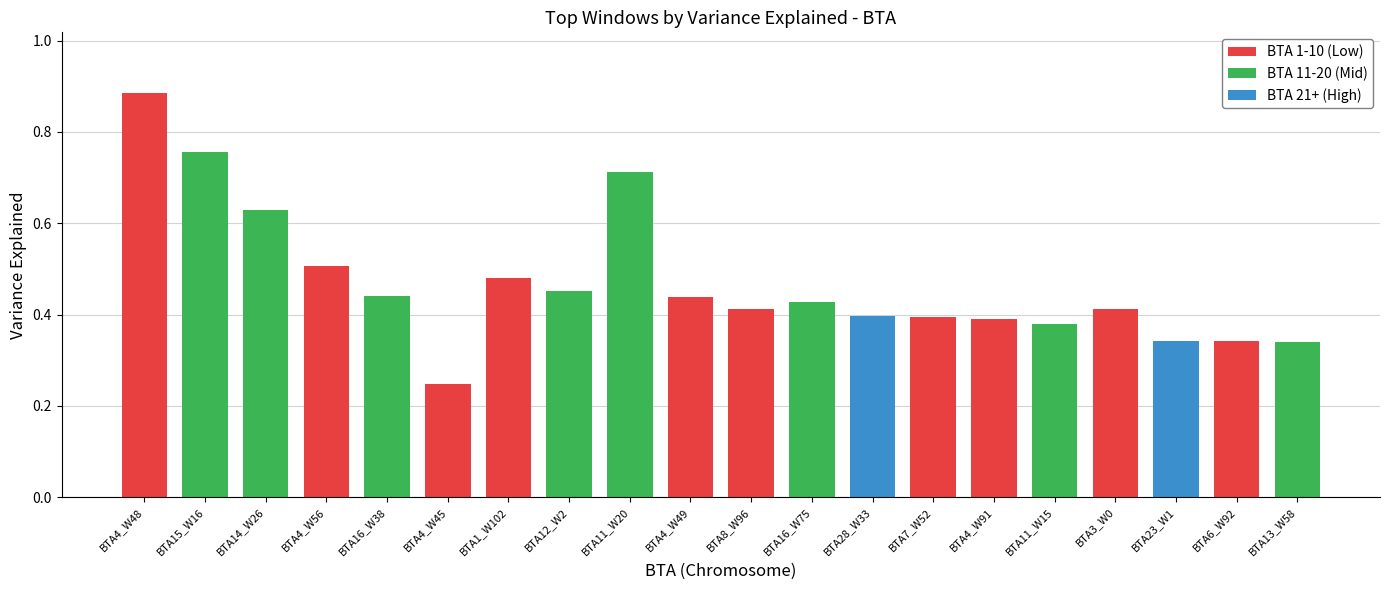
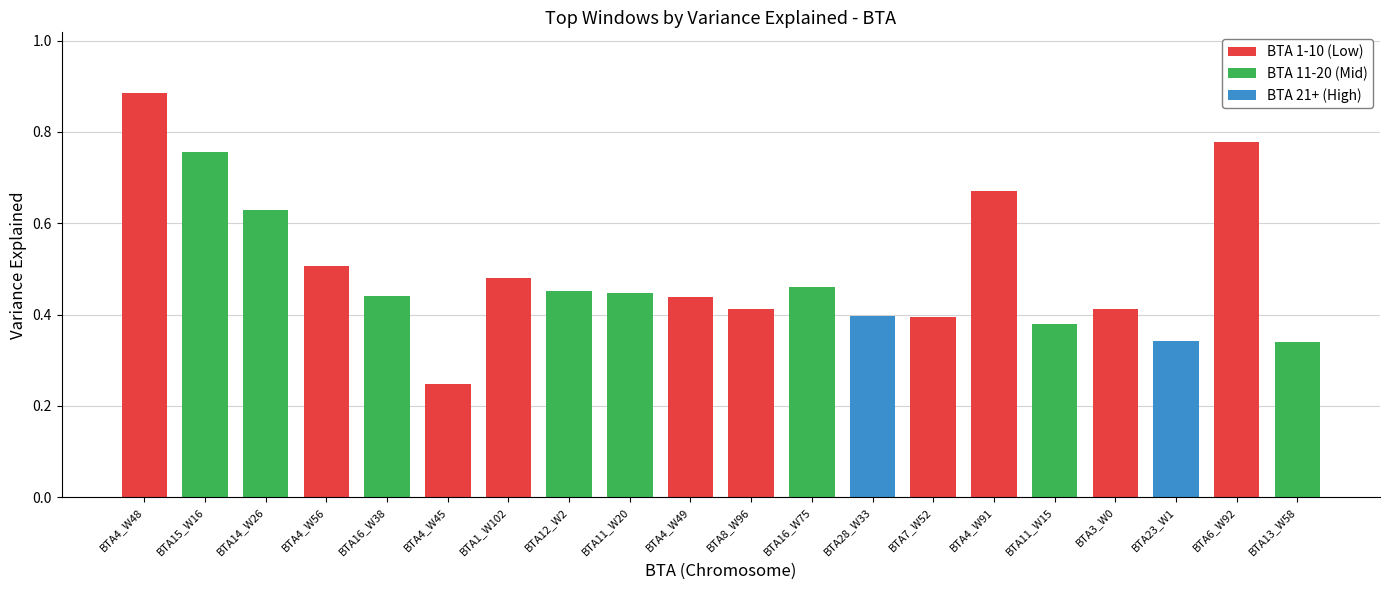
BTA11_W20: 0.71 -> 0.45
BTA16_W75: 0.43 -> 0.46
BTA4_W91: 0.39 -> 0.67
BTA6_W92: 0.34 -> 0.78
